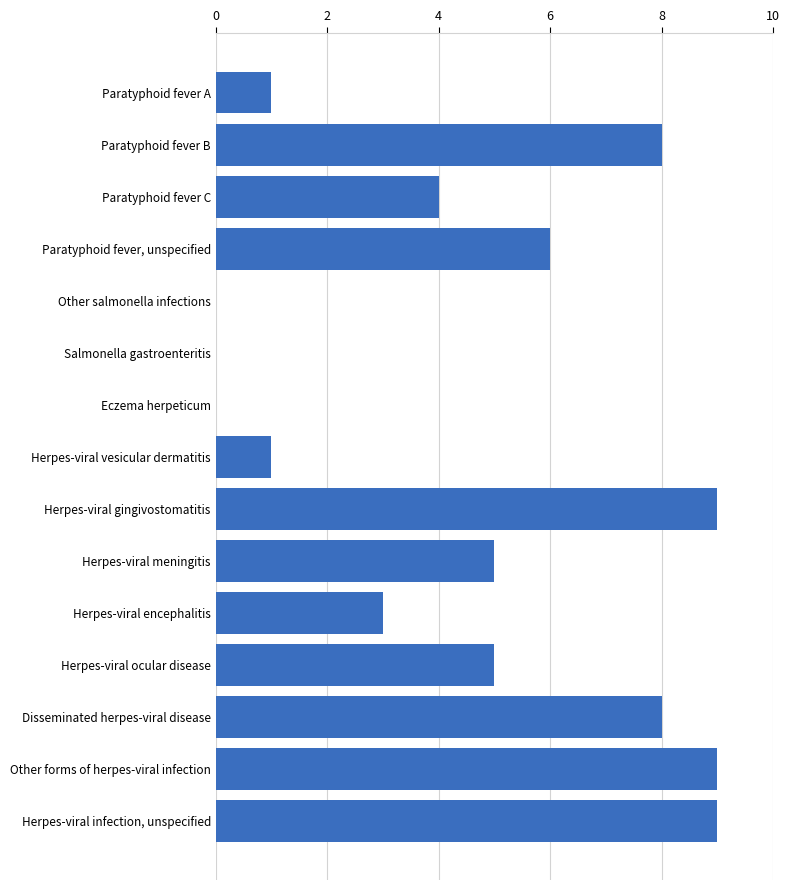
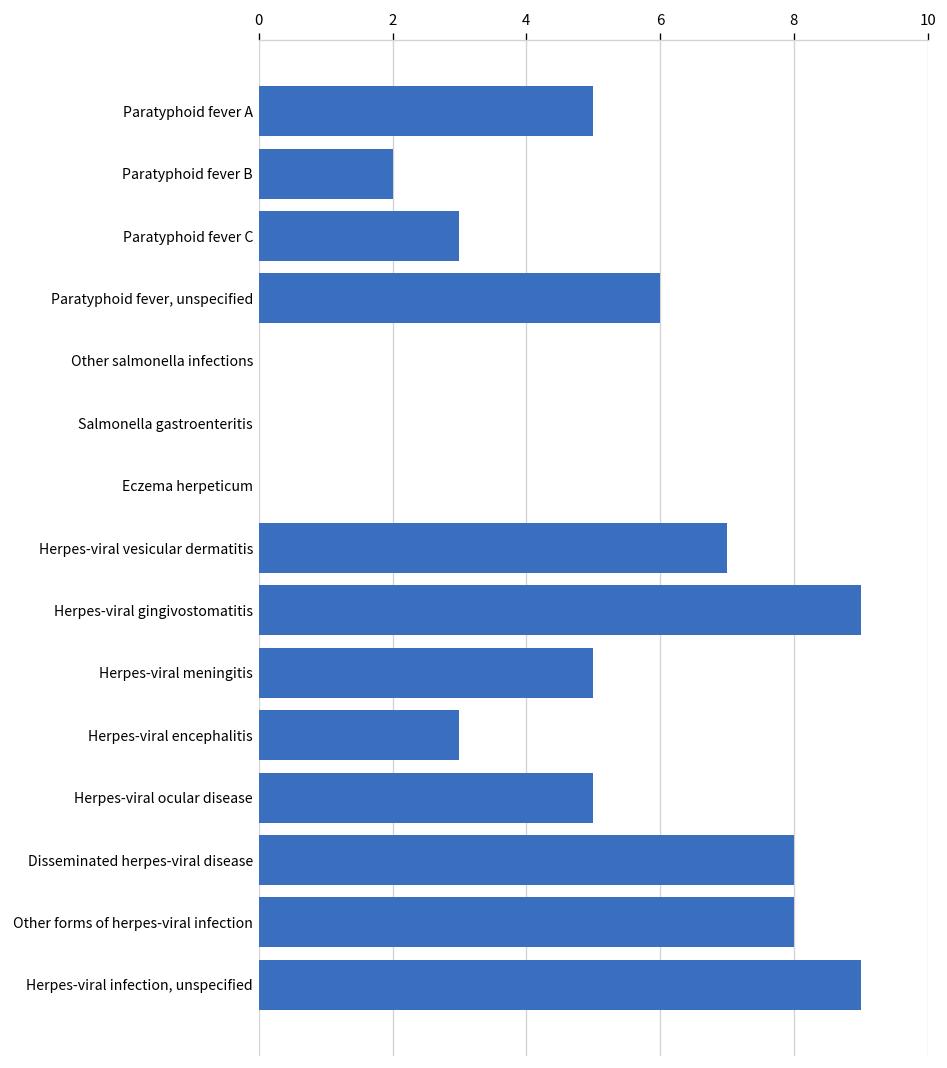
Paratyphoid fever A: 1 -> 5
Paratyphoid fever B: 8 -> 2
Paratyphoid fever C: 4 -> 3
Herpes-viral vesicular dermatitis: 1 -> 7
Other forms of herpes-viral infection: 9 -> 8
